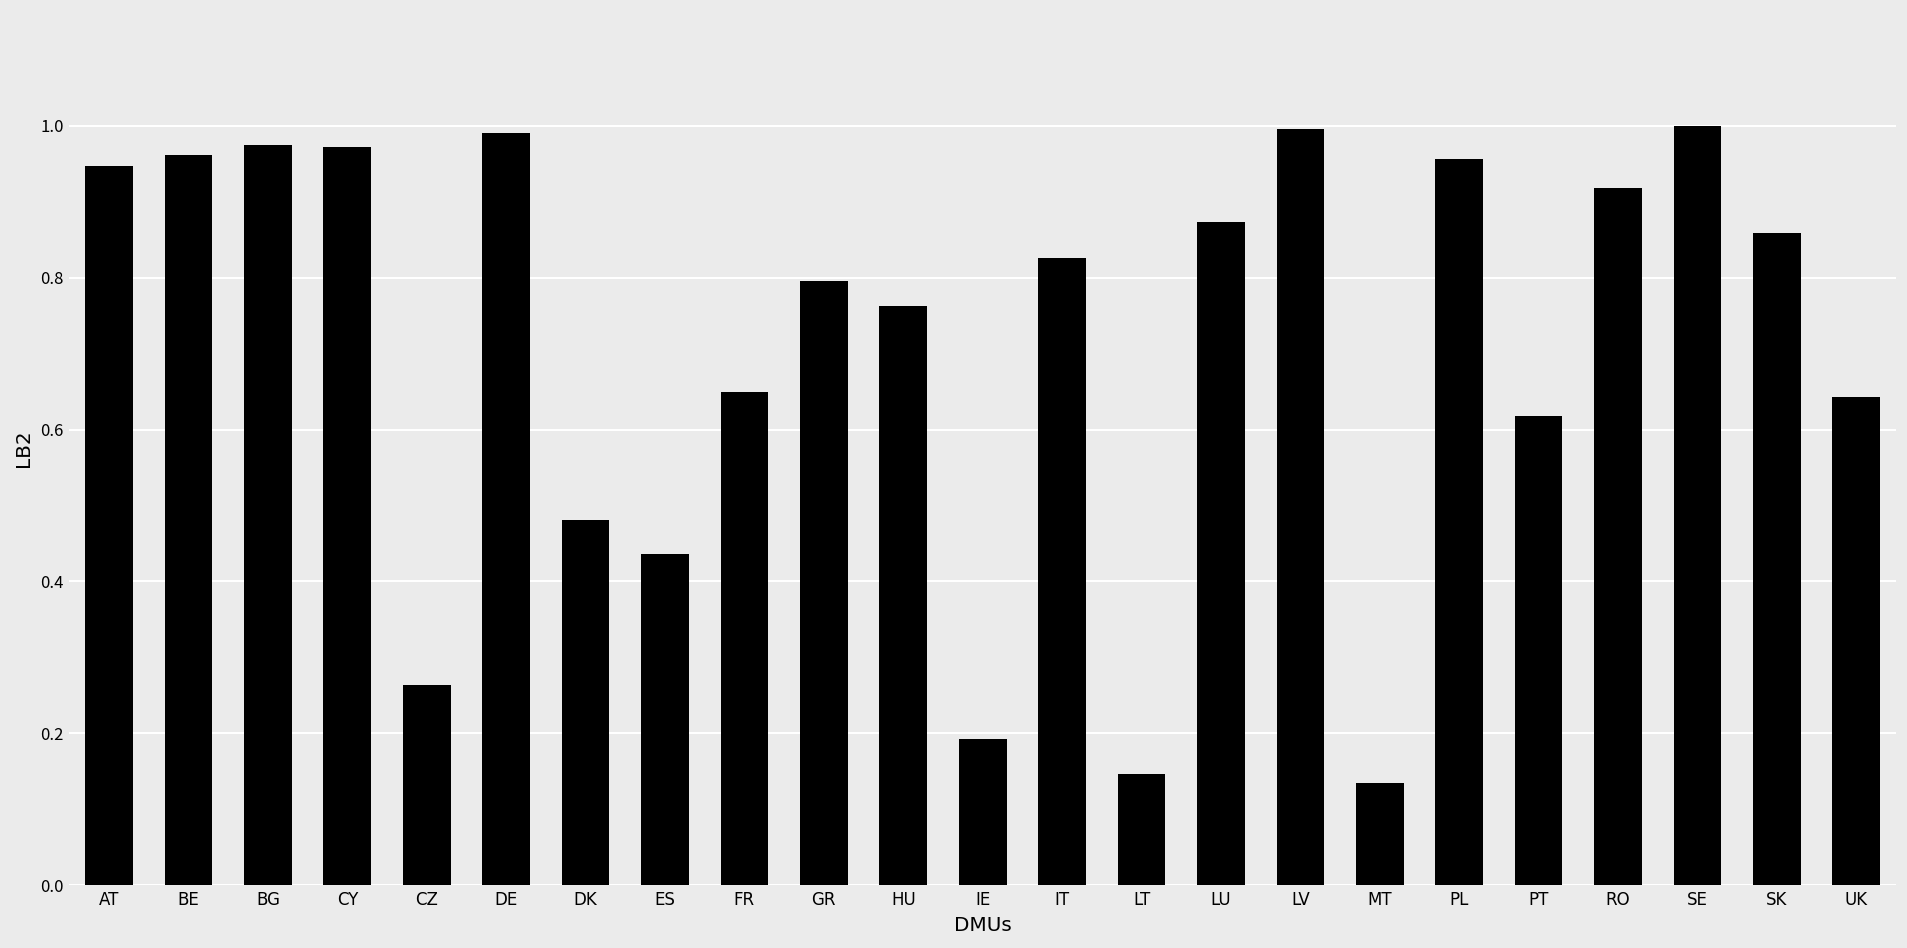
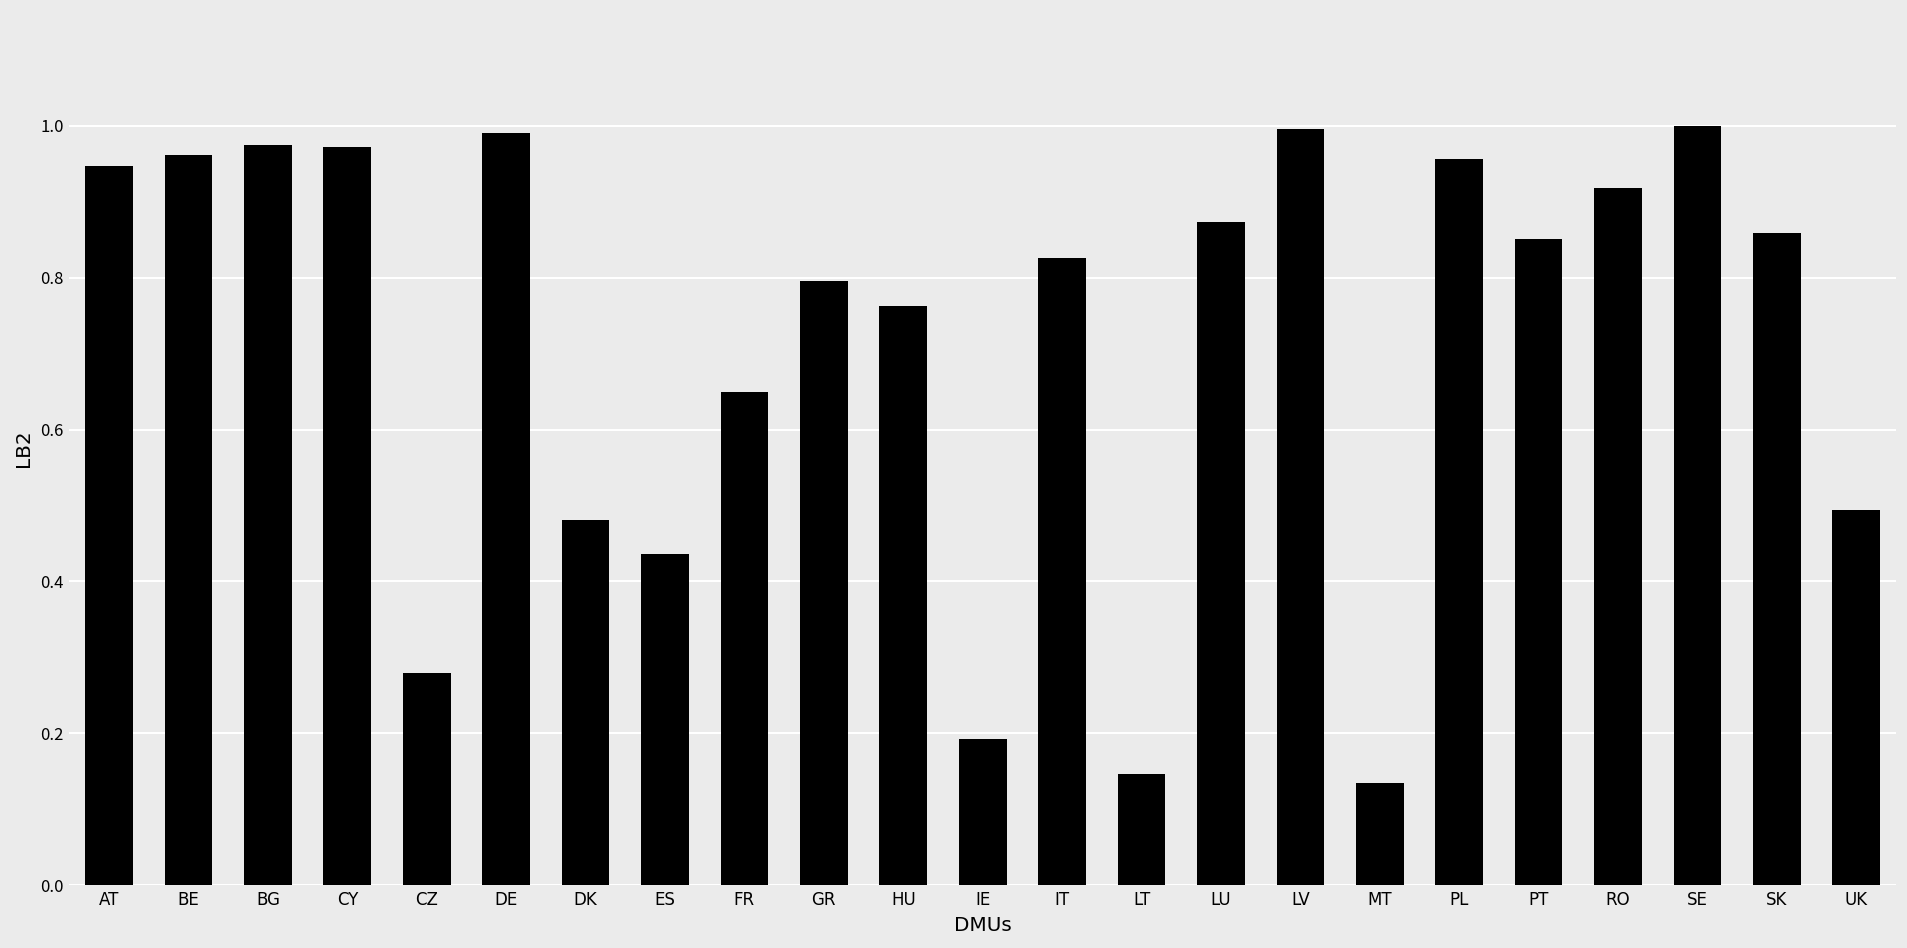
CZ: 0.26 -> 0.28
PT: 0.62 -> 0.85
UK: 0.64 -> 0.49
